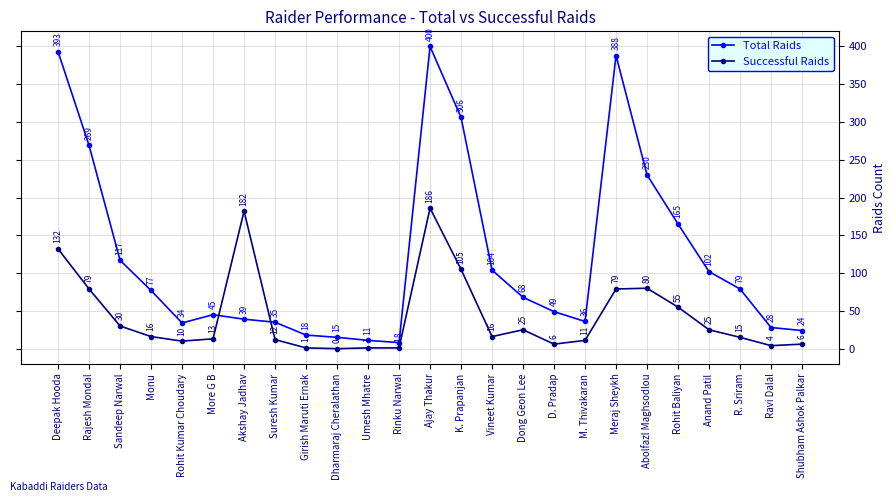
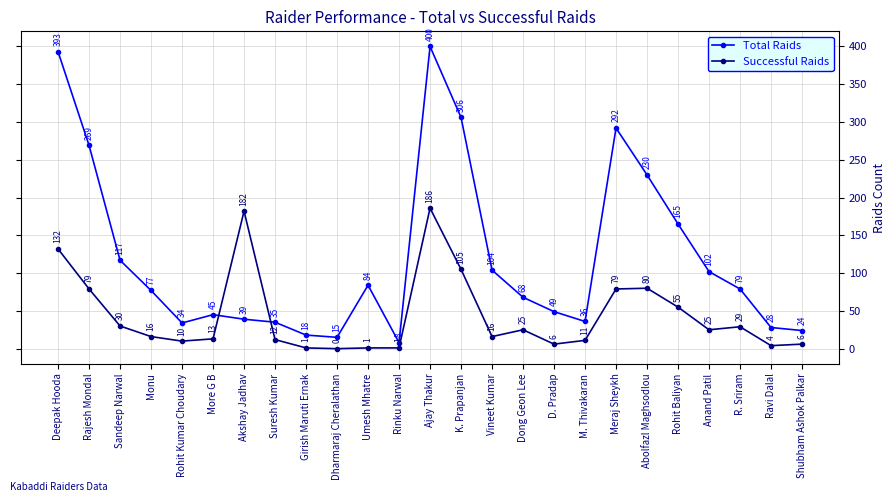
Total Raids, Umesh Mhatre: 11 -> 84
Total Raids, Meraj Sheykh: 388 -> 292
Successful Raids, R. Sriram: 15 -> 29
